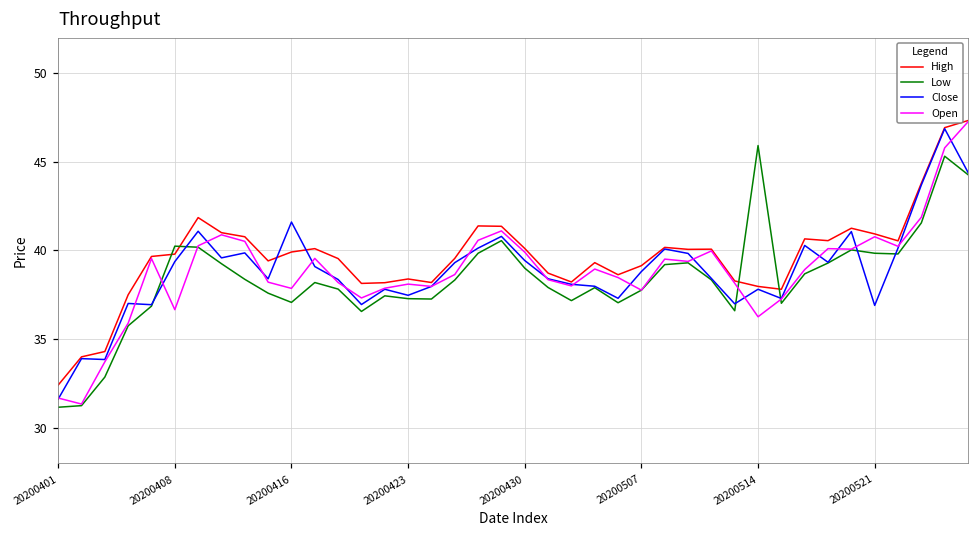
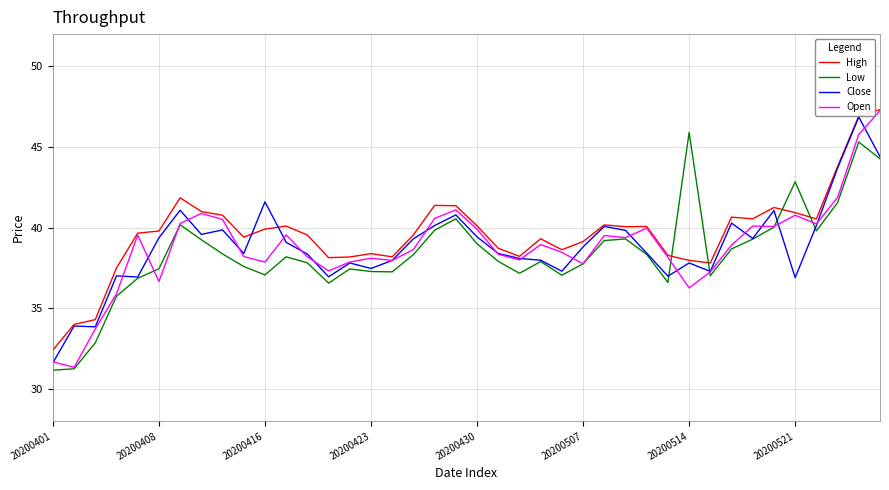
Low, 20200408: 40.2 -> 37.5
Low, 20200521: 39.8 -> 42.8
